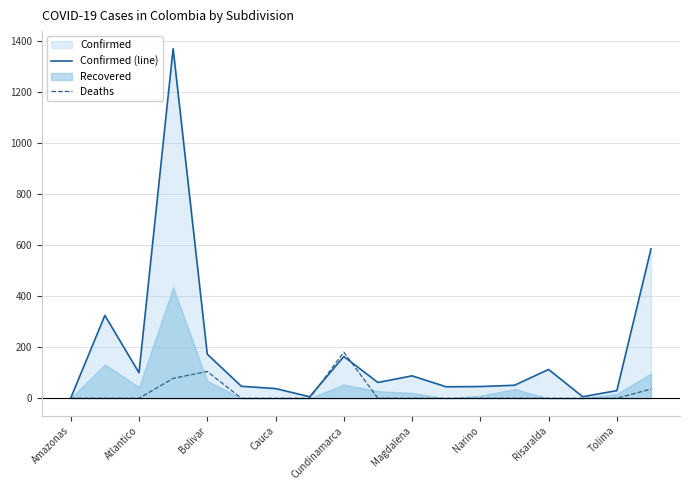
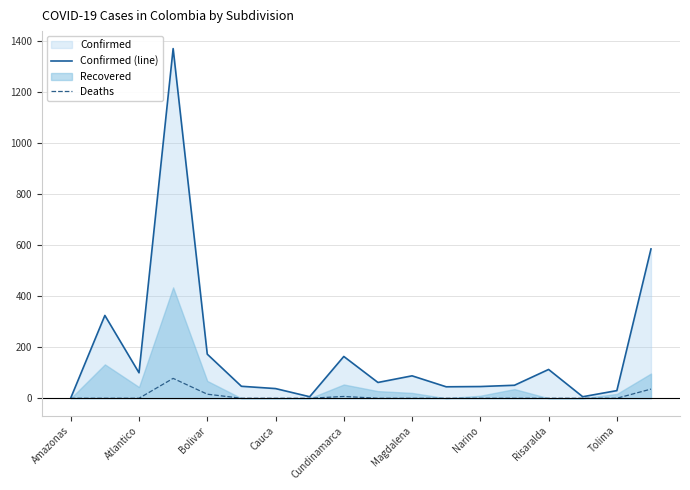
Deaths, Bolivar: 110 -> 20
Deaths, Cundinamarca: 180 -> 10
